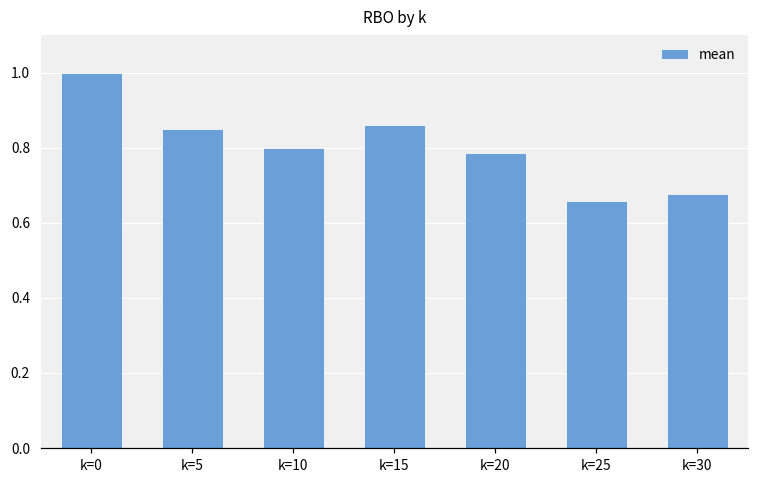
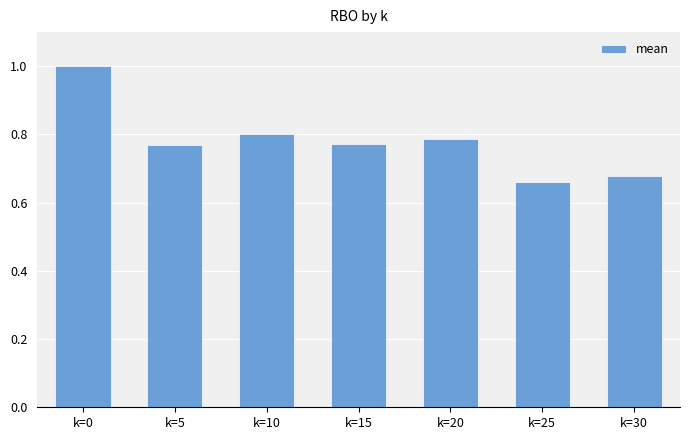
k=5: 0.85 -> 0.77
k=15: 0.86 -> 0.77
